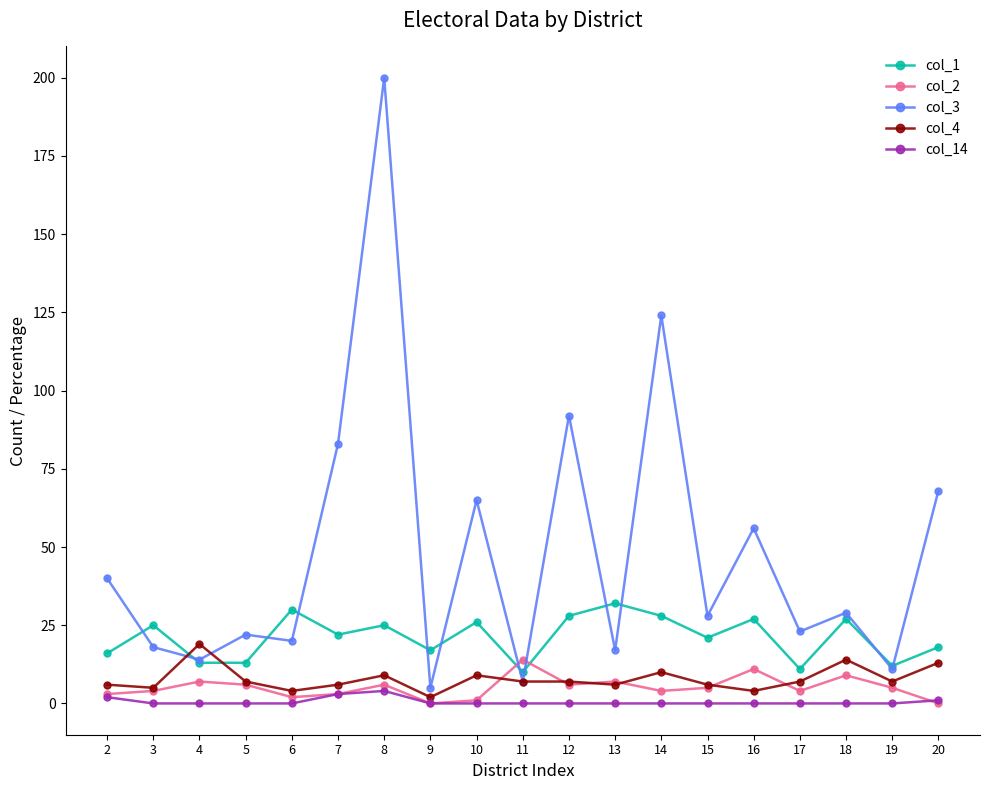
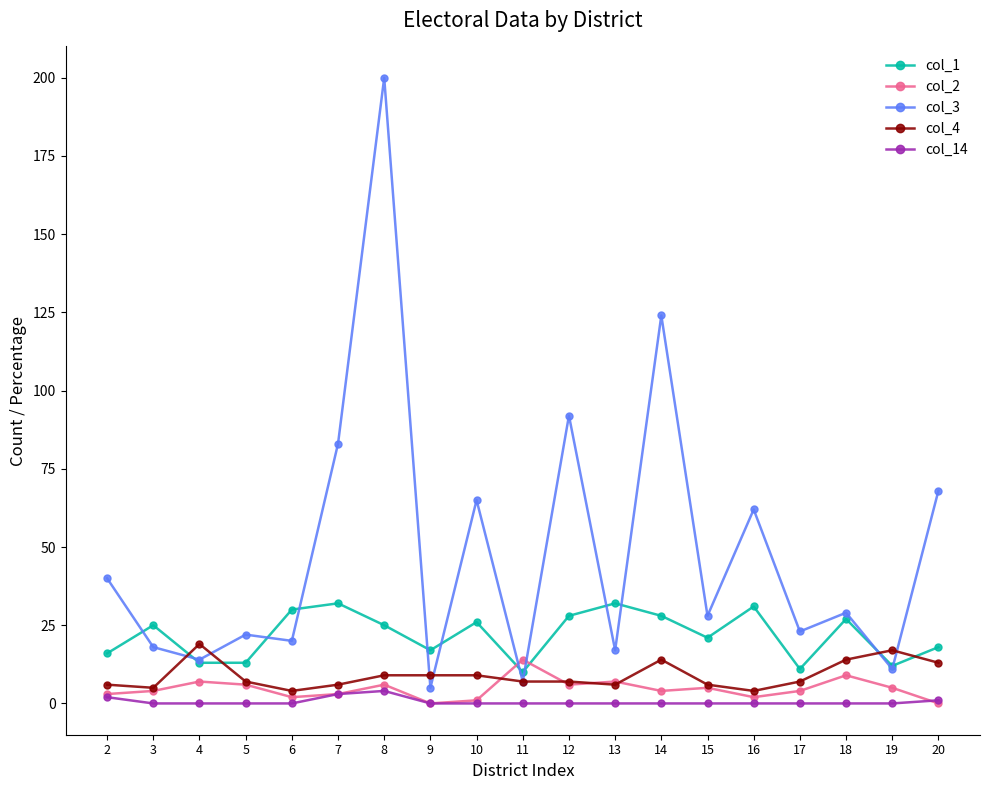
col_1, 7: 22 -> 32
col_4, 9: 2 -> 9
col_4, 14: 10 -> 14
col_1, 16: 27 -> 31
col_2, 16: 11 -> 2
col_3, 16: 56 -> 62
col_4, 19: 7 -> 17
